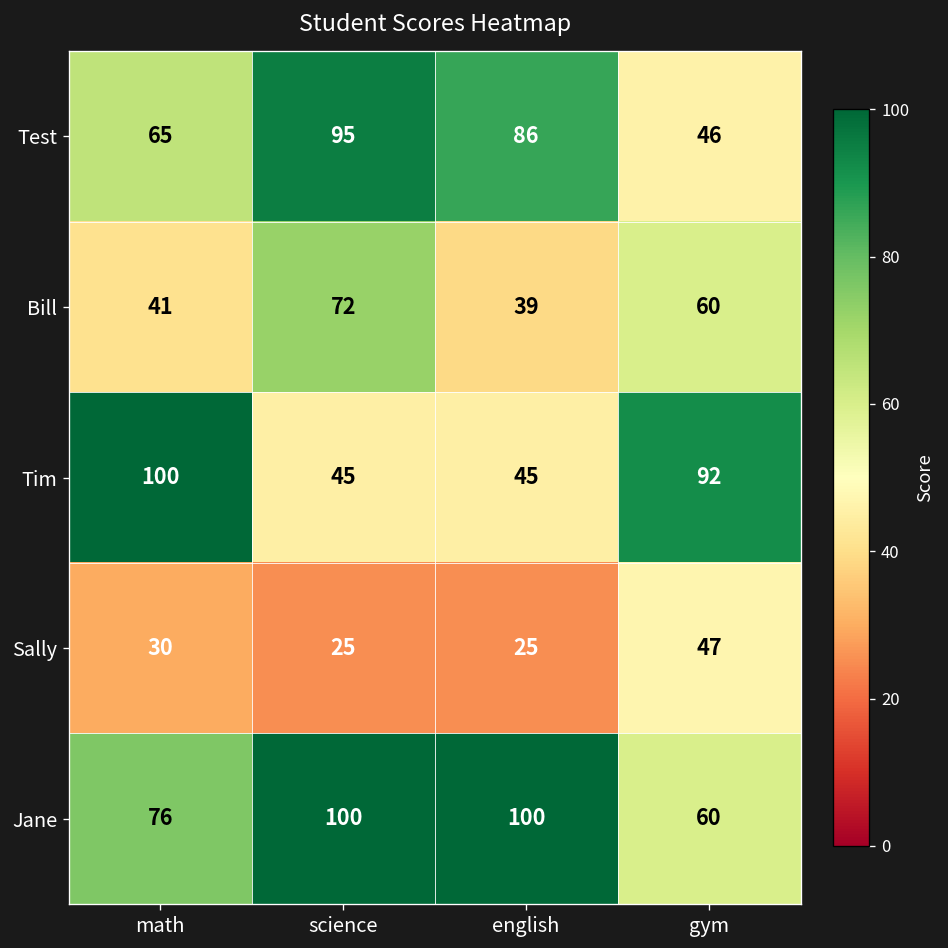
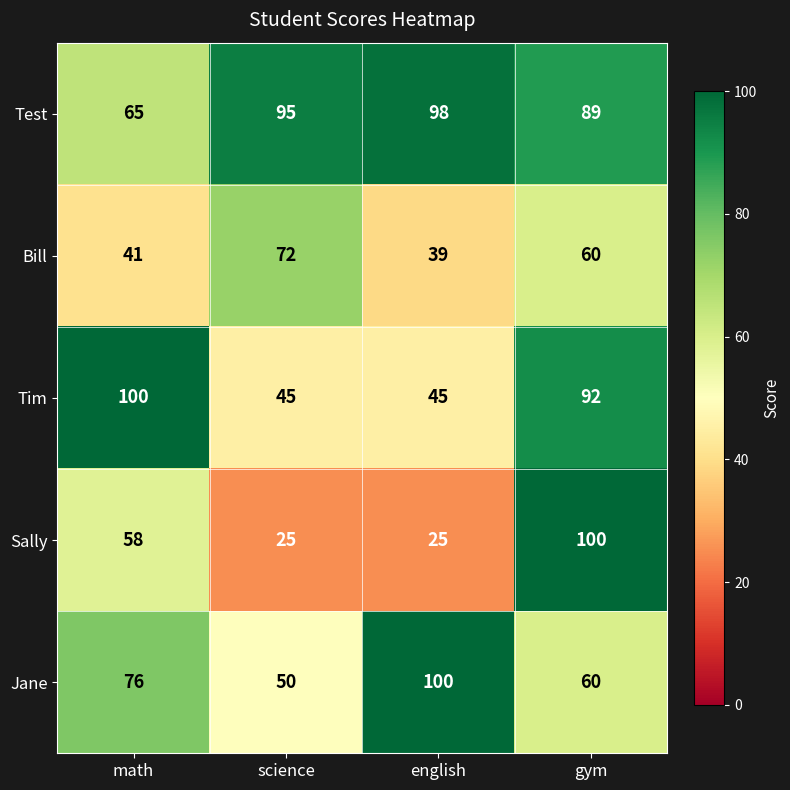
Test, english: 86 -> 98
Test, gym: 46 -> 89
Sally, math: 30 -> 58
Sally, gym: 47 -> 100
Jane, science: 100 -> 50
